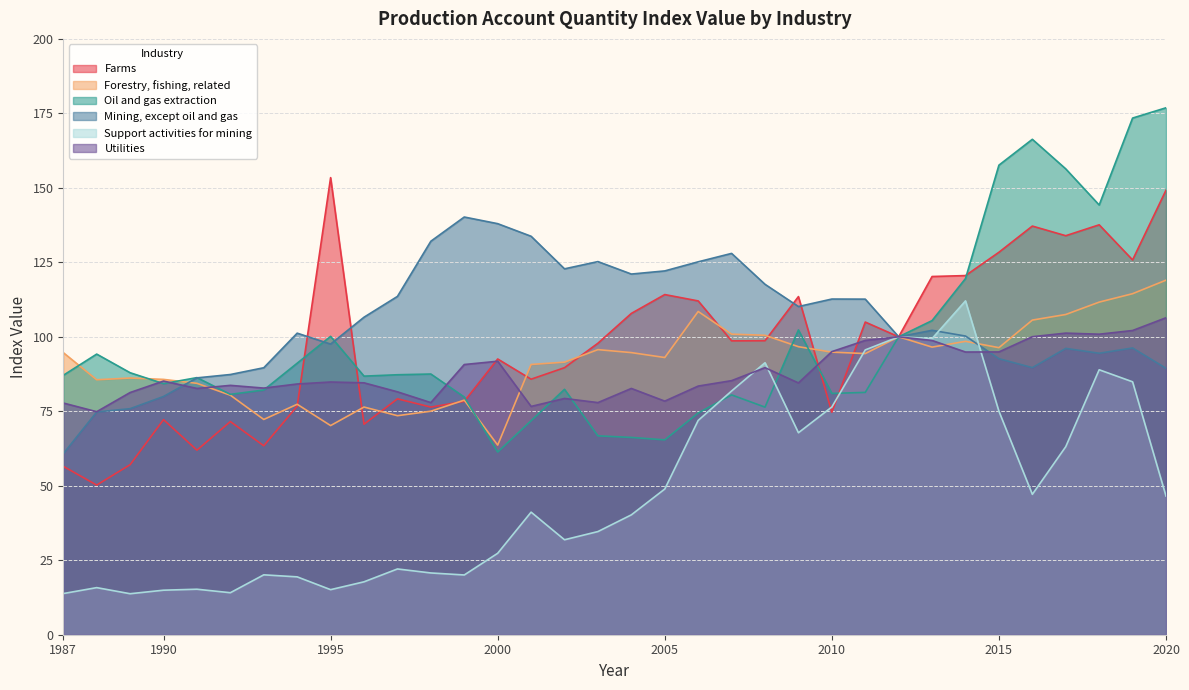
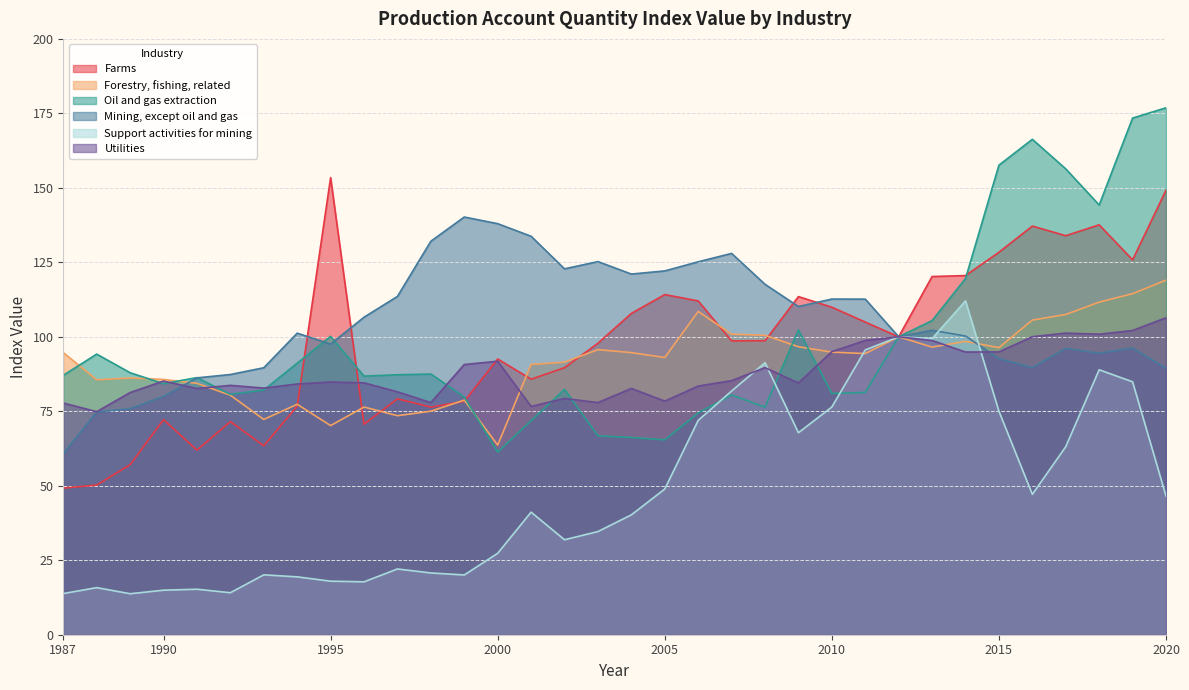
Farms, 1987: 57 -> 49
Support activities for mining, 1995: 15 -> 18
Farms, 2010: 75 -> 110
